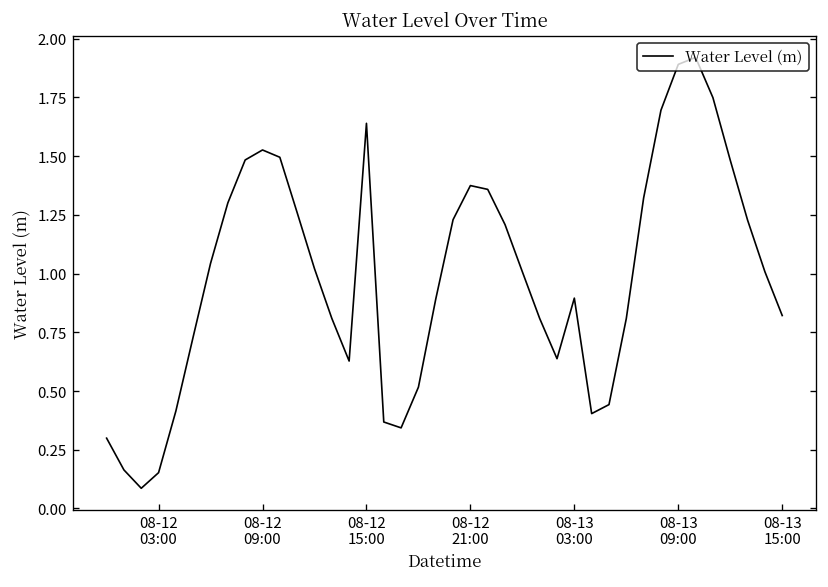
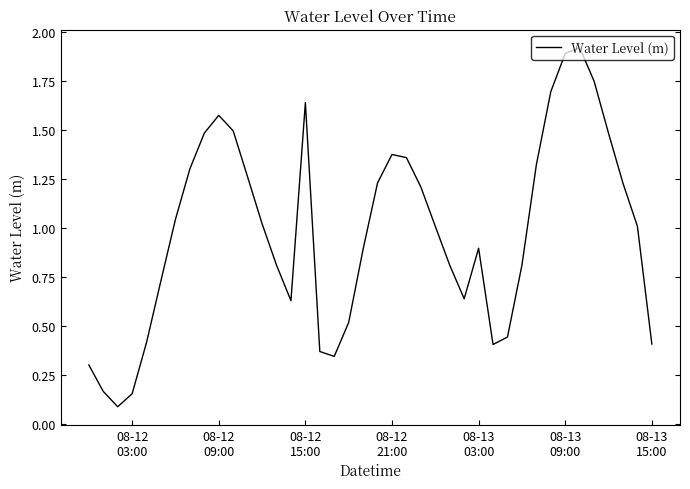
08-12 09:00: 1.53 -> 1.57
08-13 15:00: 0.82 -> 0.41
